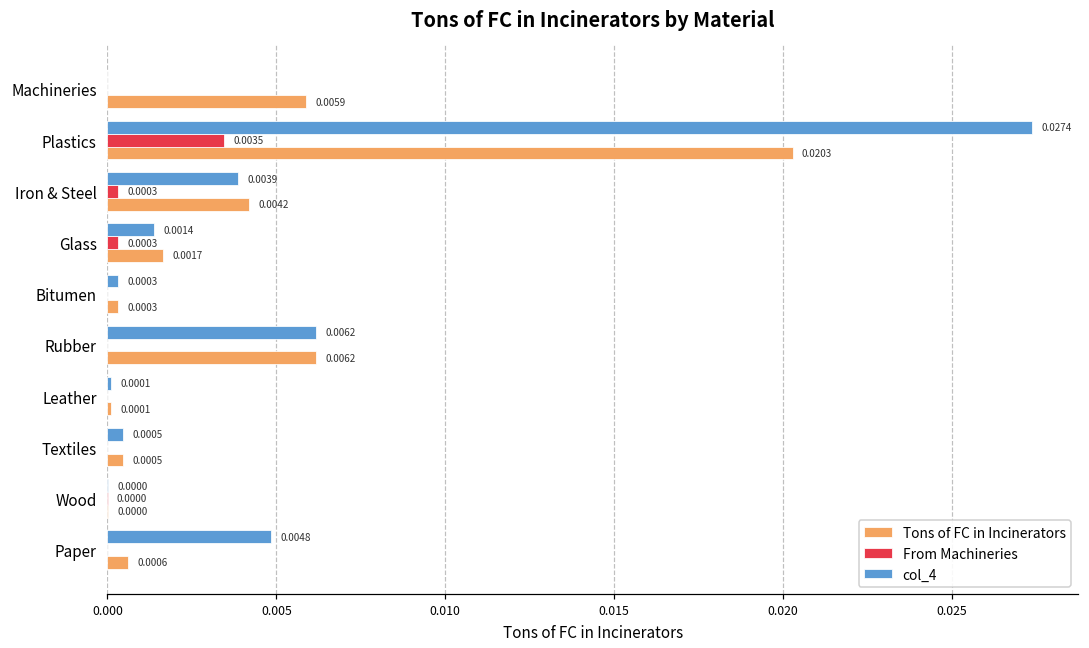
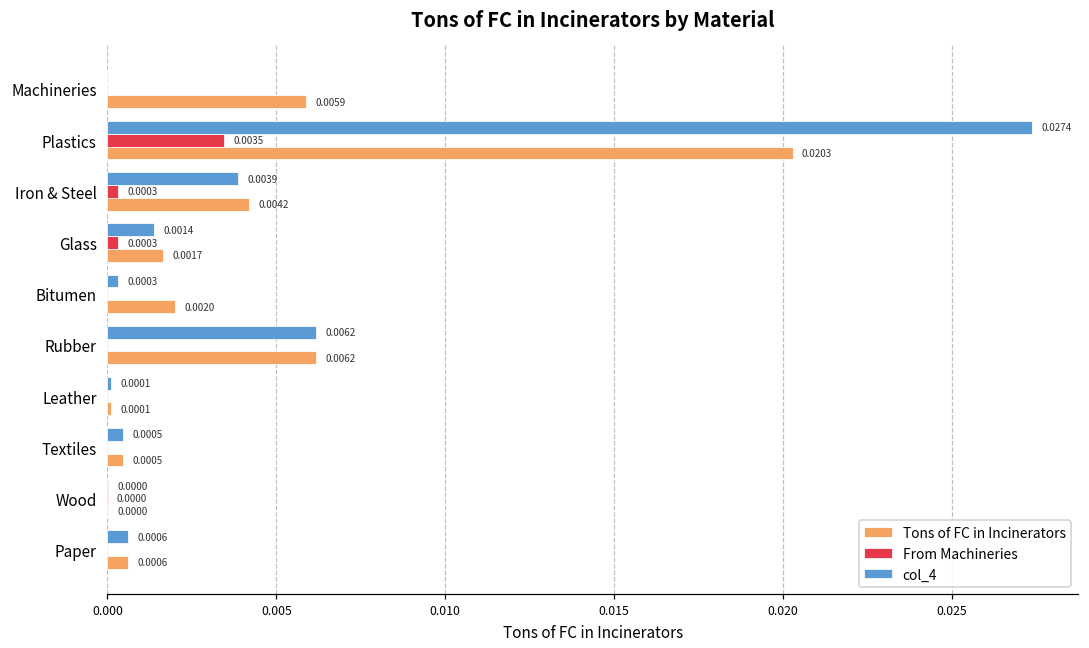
Tons of FC in Incinerators, Bitumen: 0.0003 -> 0.0020
col_4, Paper: 0.0048 -> 0.0006
